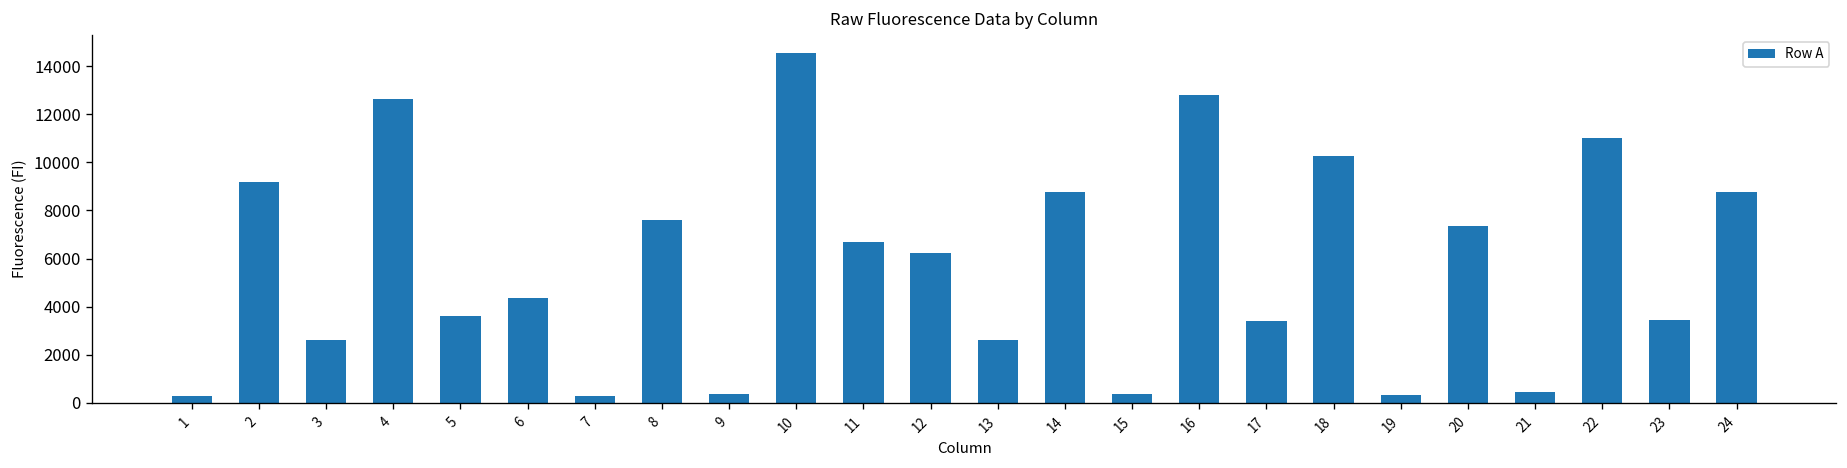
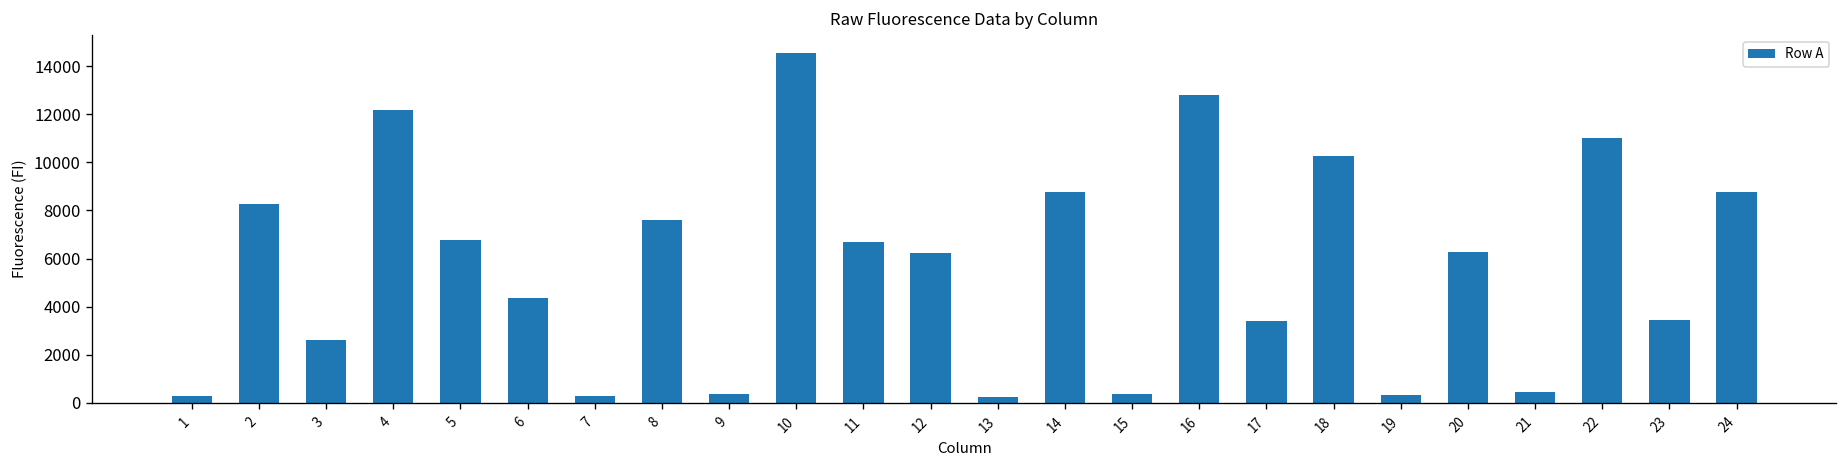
2: 9200 -> 8300
4: 12700 -> 12200
5: 3600 -> 6800
13: 2600 -> 300
20: 7300 -> 6300
